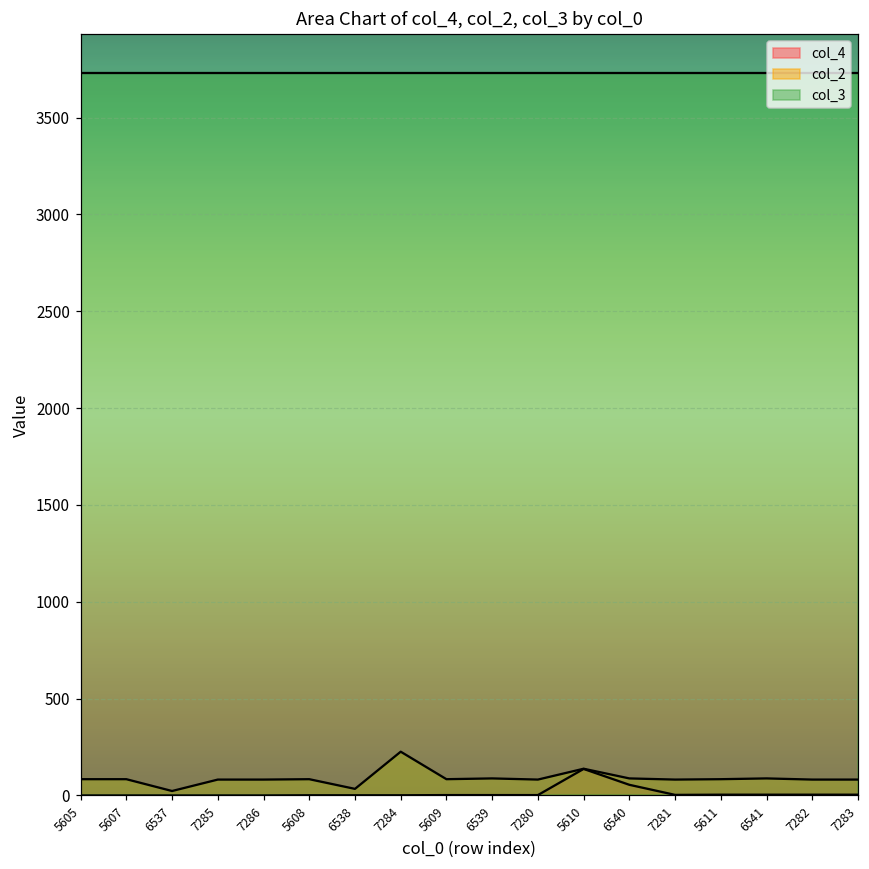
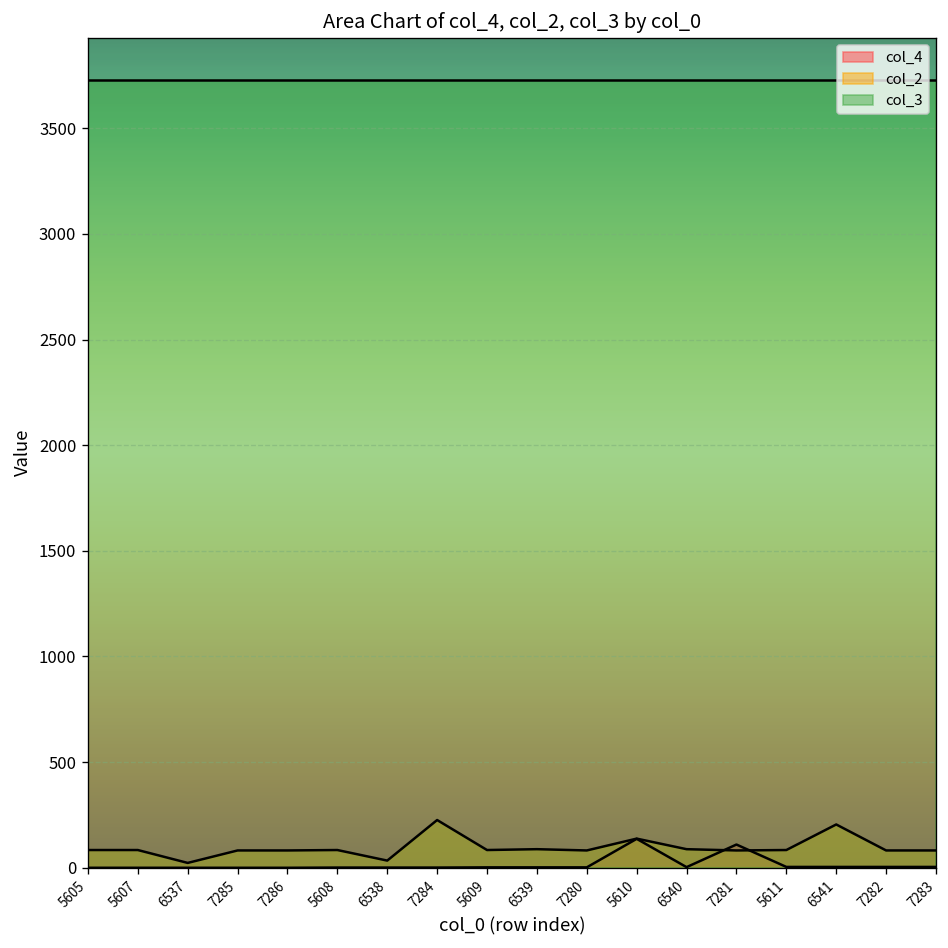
col_4, 6540: 60 -> 0
col_4, 7281: 0 -> 110
col_2, 6541: 90 -> 210
